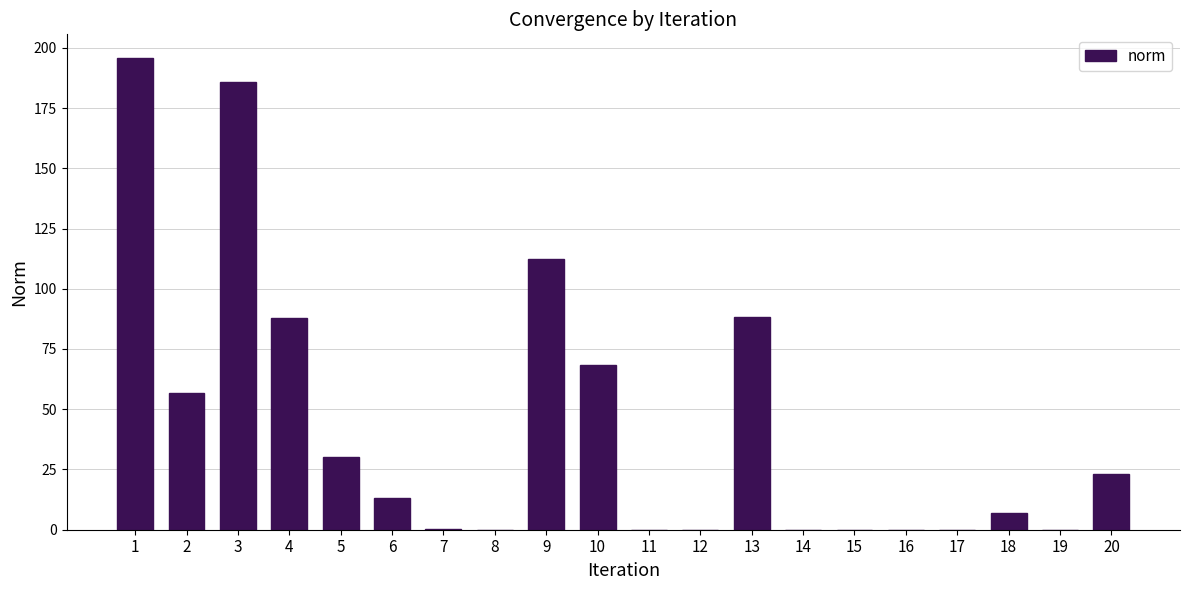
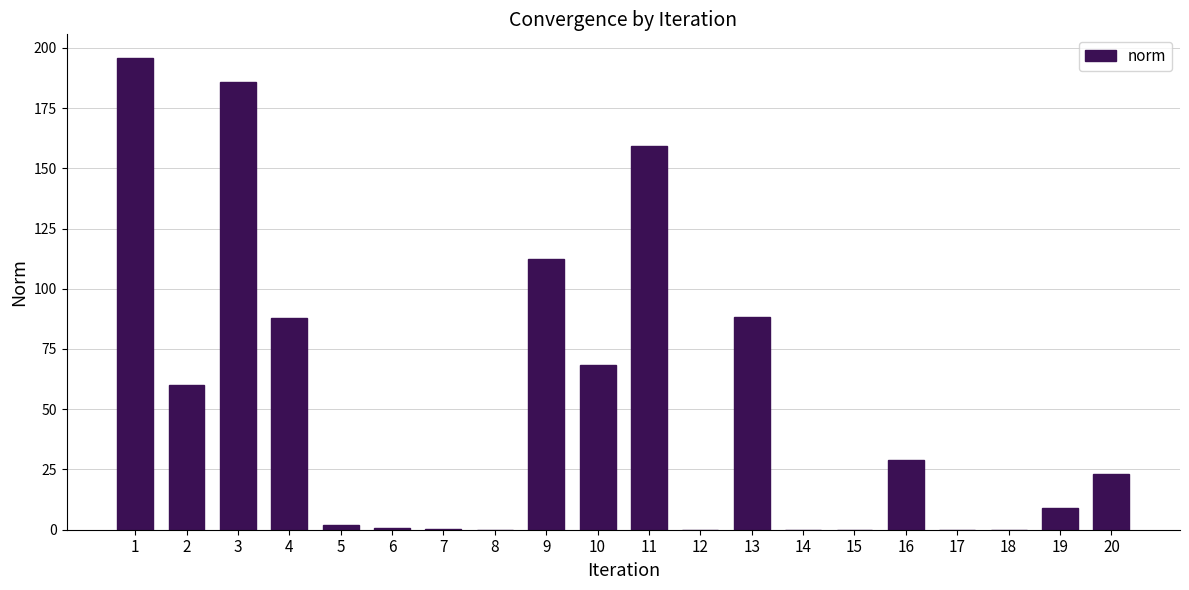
2: 57 -> 60
5: 30 -> 2
6: 13 -> 1
11: 0 -> 159
16: 0 -> 29
18: 7 -> 0
19: 0 -> 9
